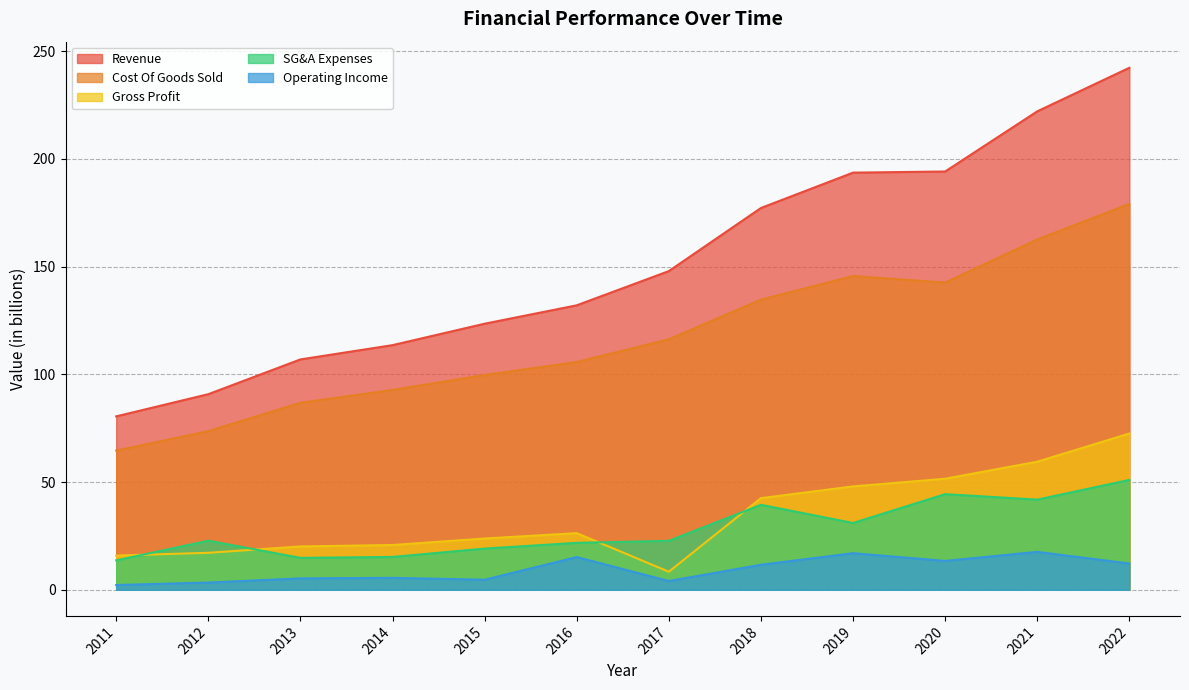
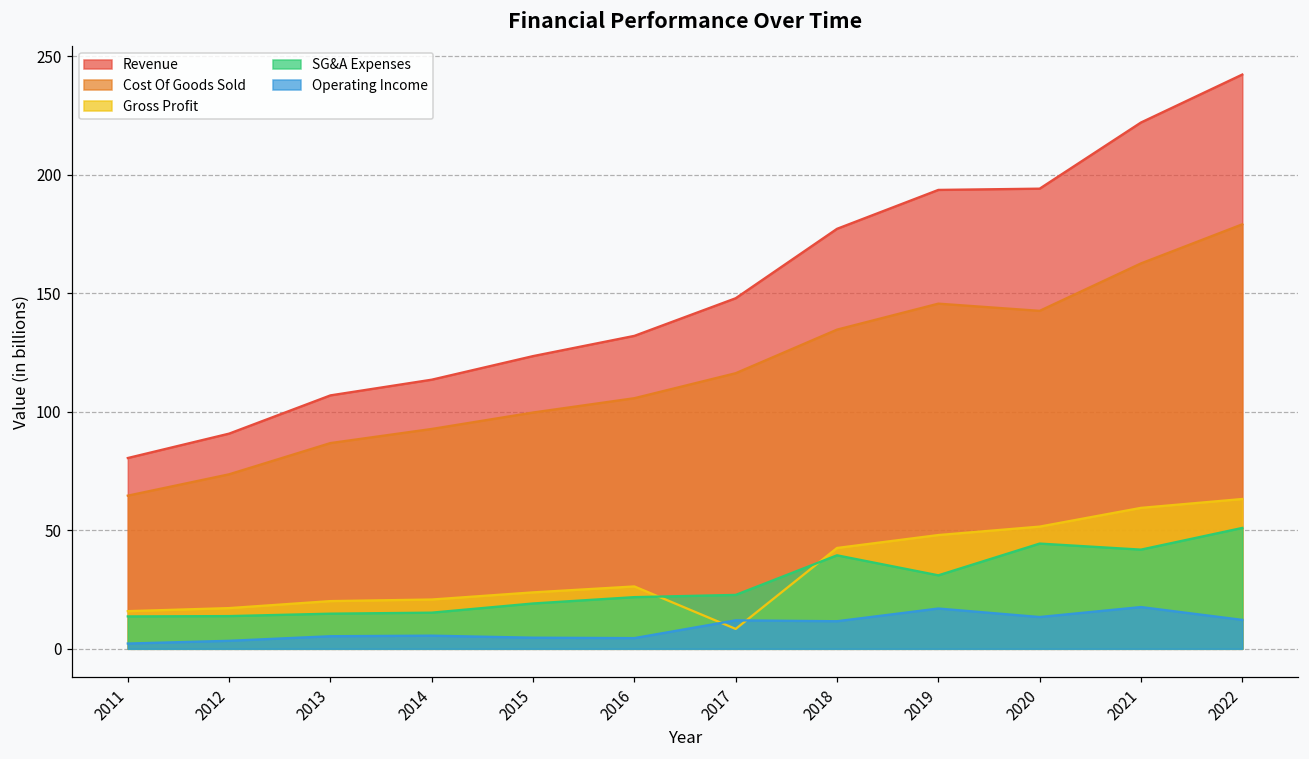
SG&A Expenses, 2012: 23 -> 14
Operating Income, 2016: 15 -> 5
Operating Income, 2017: 4 -> 12
Gross Profit, 2022: 73 -> 63
